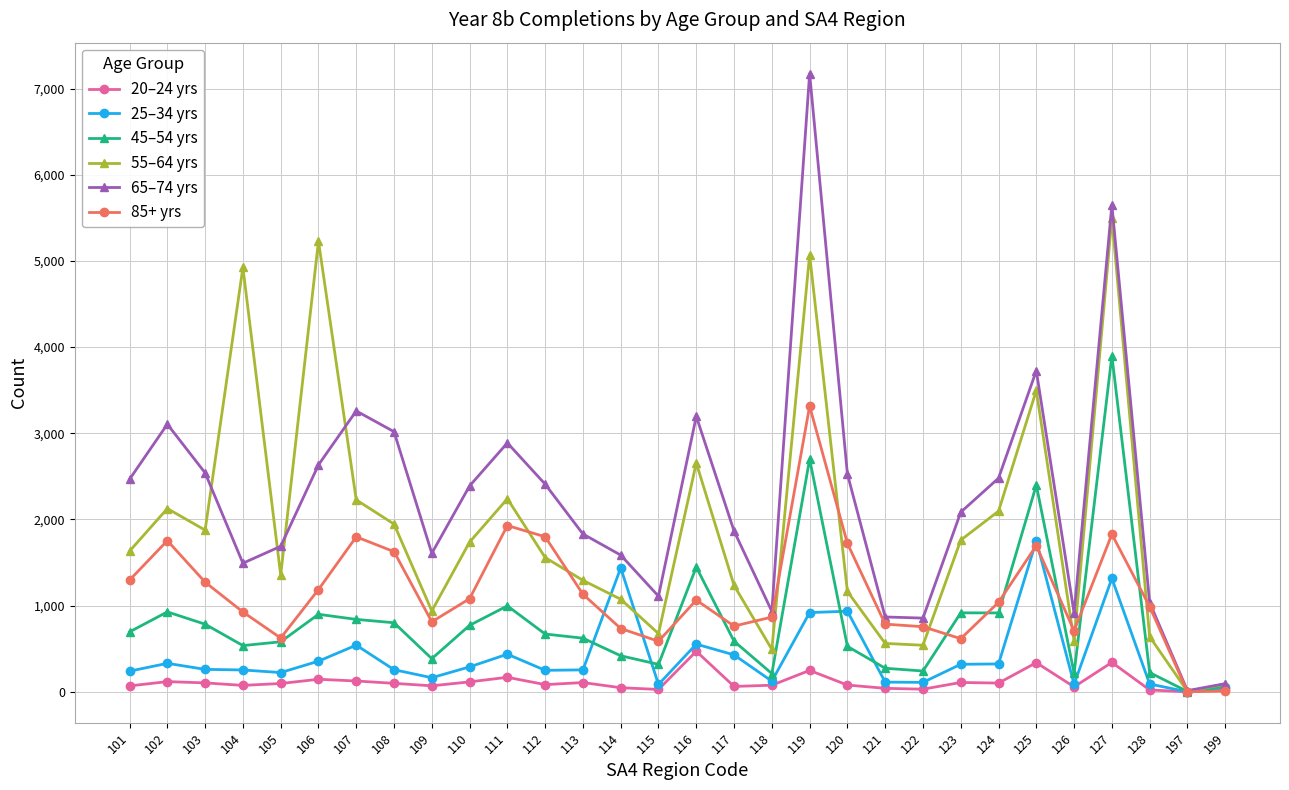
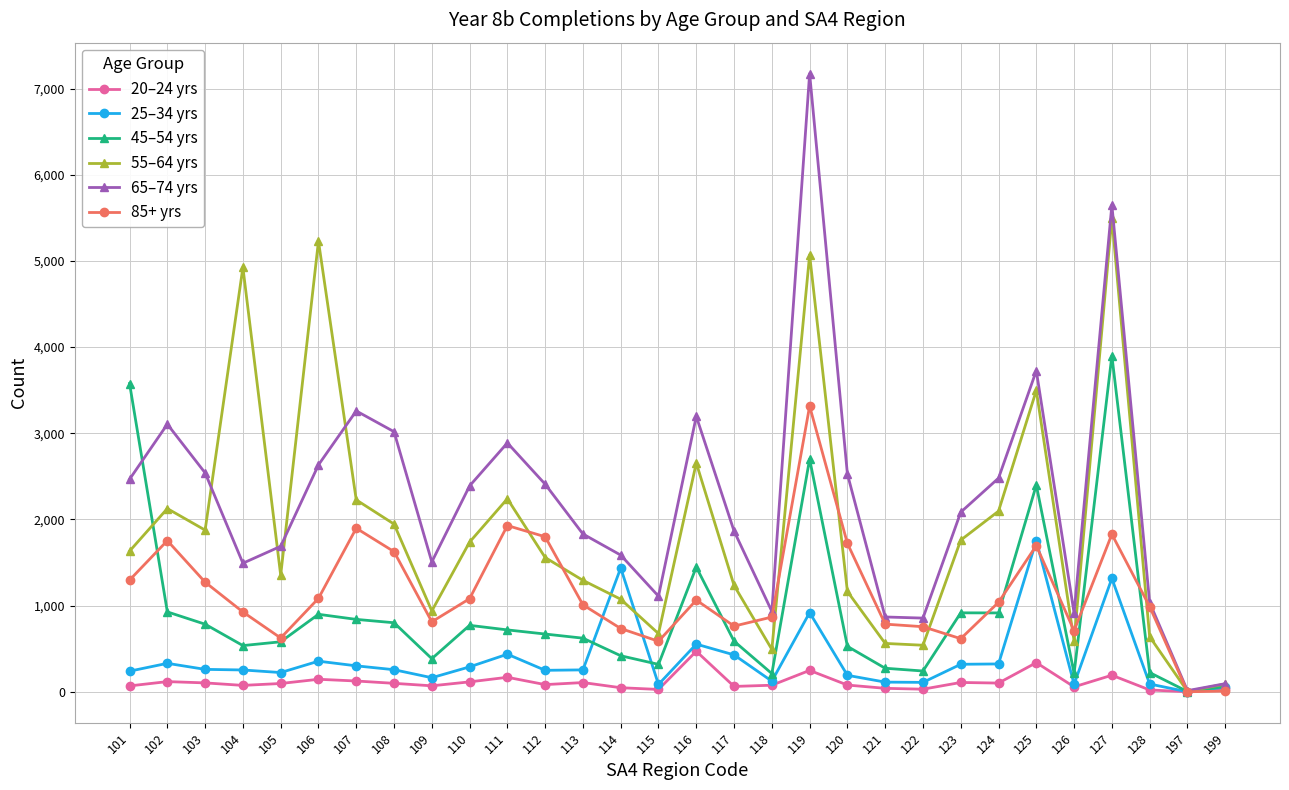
45–54 yrs, 101: 700 -> 3,600
85+ yrs, 106: 1,200 -> 1,100
25–34 yrs, 107: 500 -> 300
85+ yrs, 107: 1,800 -> 1,900
65–74 yrs, 109: 1,600 -> 1,500
45–54 yrs, 111: 1,000 -> 700
85+ yrs, 113: 1,100 -> 1,000
25–34 yrs, 120: 900 -> 200
20–24 yrs, 127: 300 -> 200
